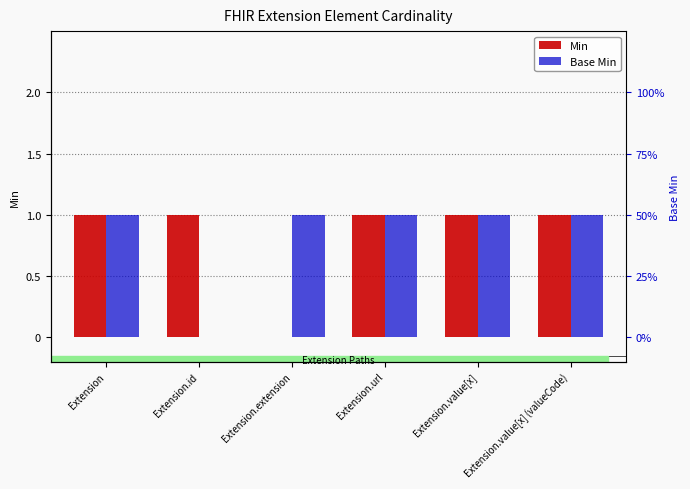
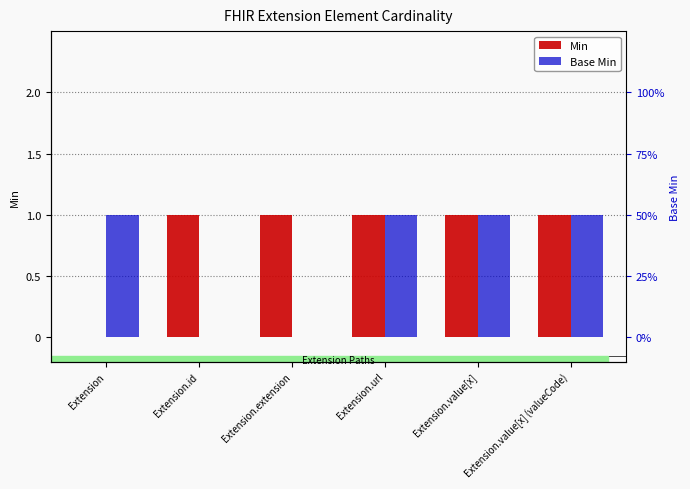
Min, Extension: 1 -> 0
Min, Extension.extension: 0 -> 1
Base Min, Extension.extension: 1 -> 0
